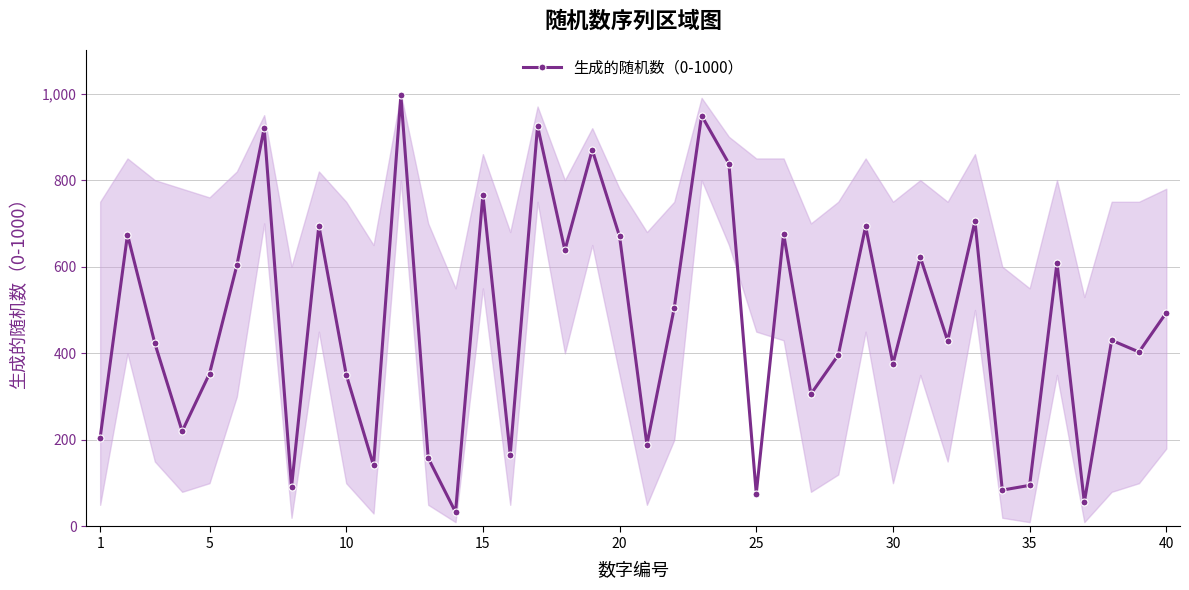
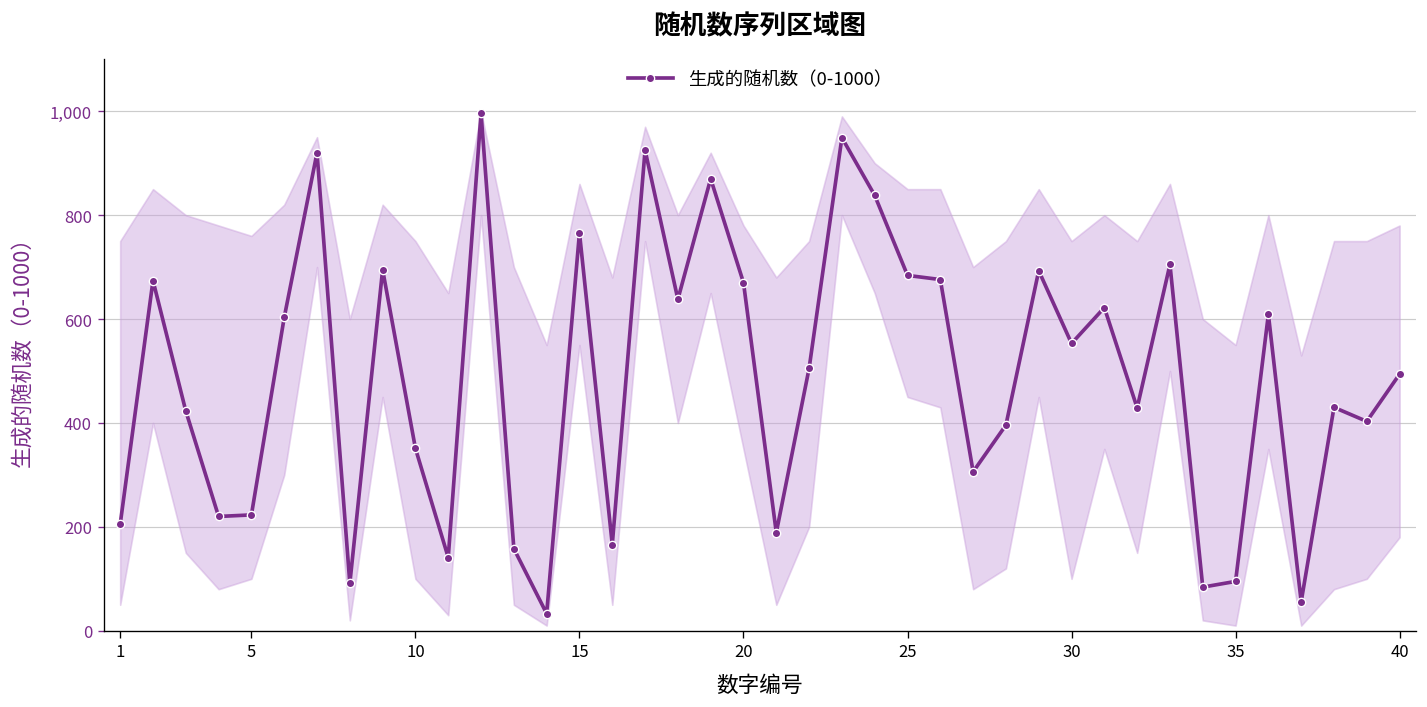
生成的随机数（0-1000）, 5: 350 -> 220
生成的随机数（0-1000）, 25: 80 -> 680
生成的随机数（0-1000）, 30: 380 -> 550
